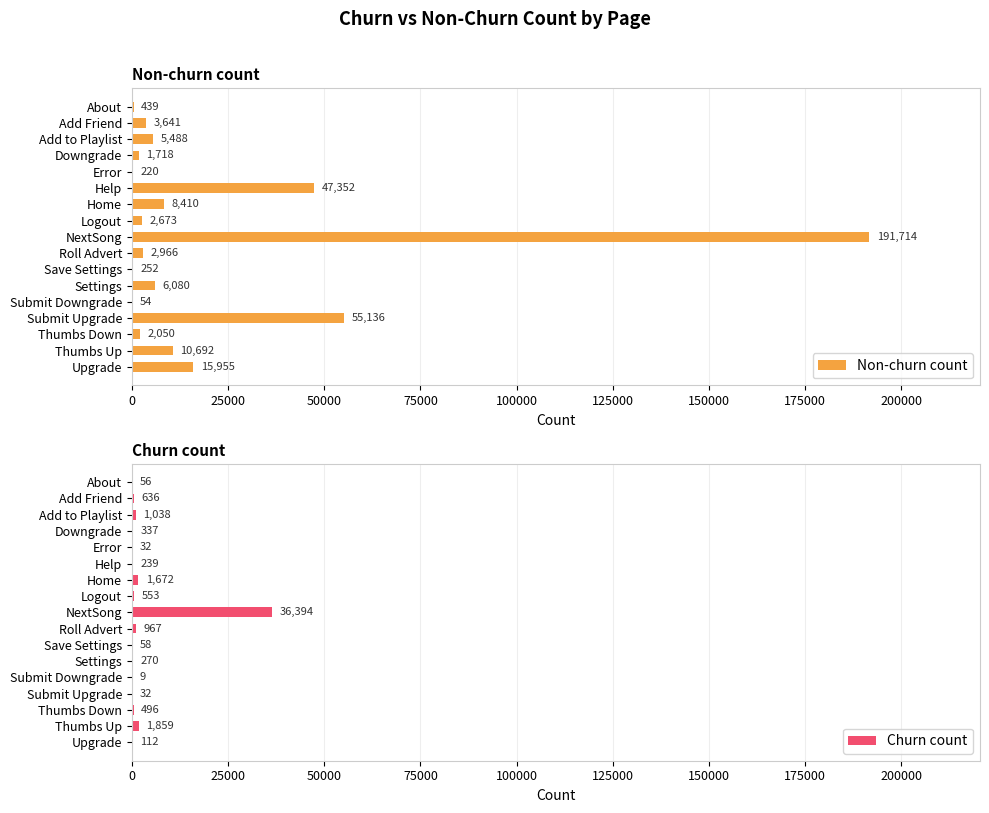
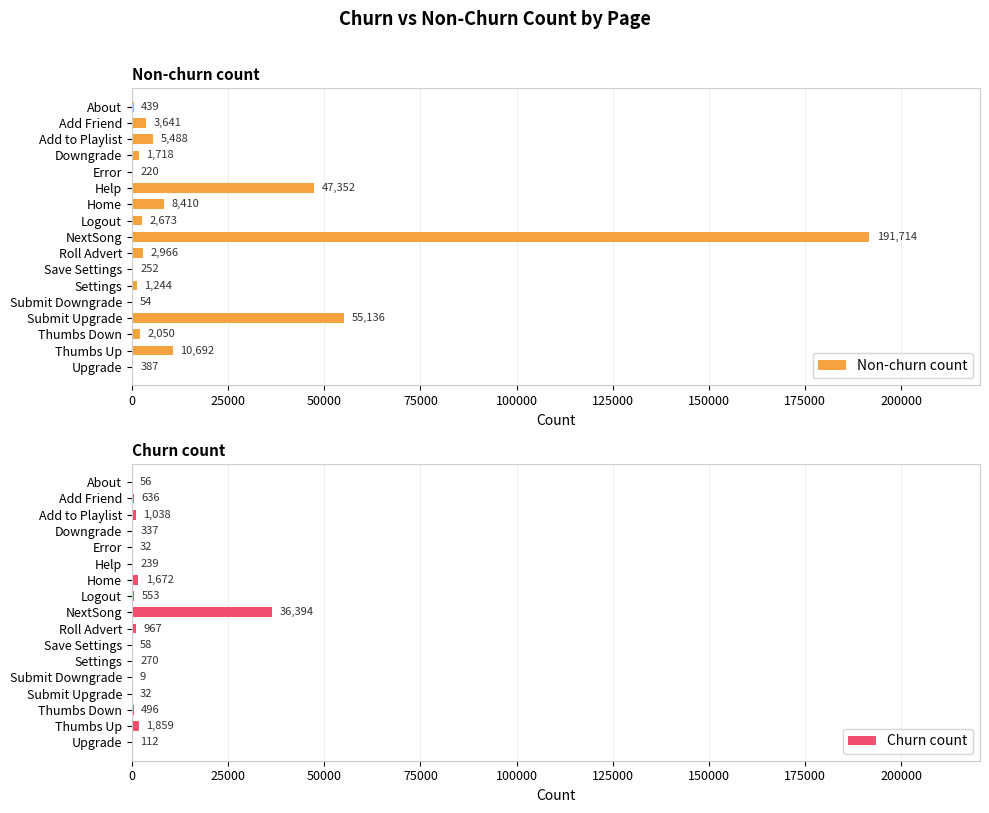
Non-churn count, Settings: 6,080 -> 1,244
Non-churn count, Upgrade: 15,955 -> 387
